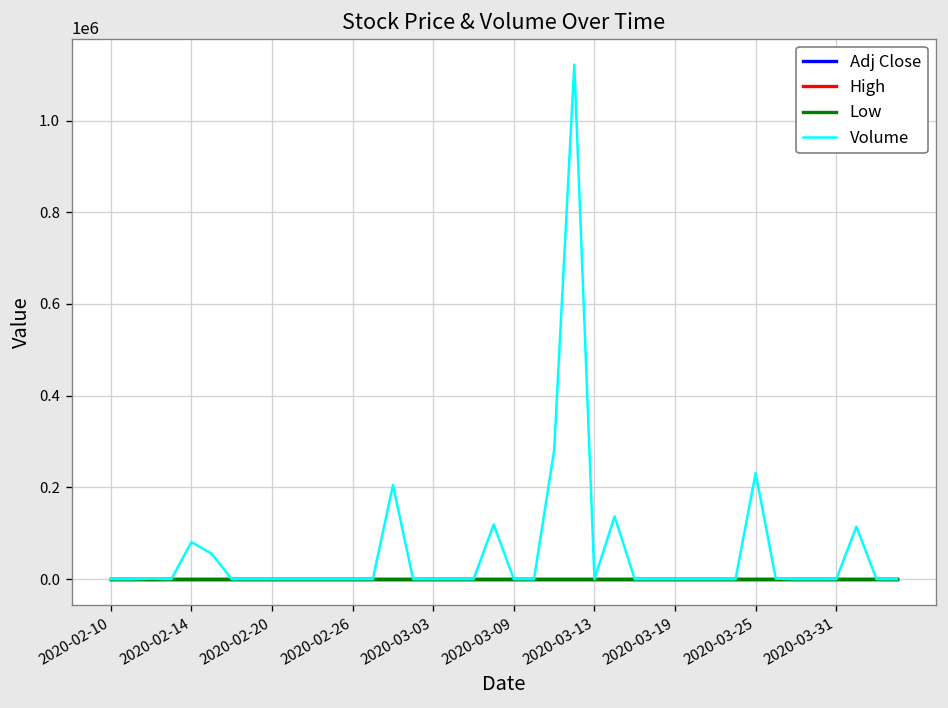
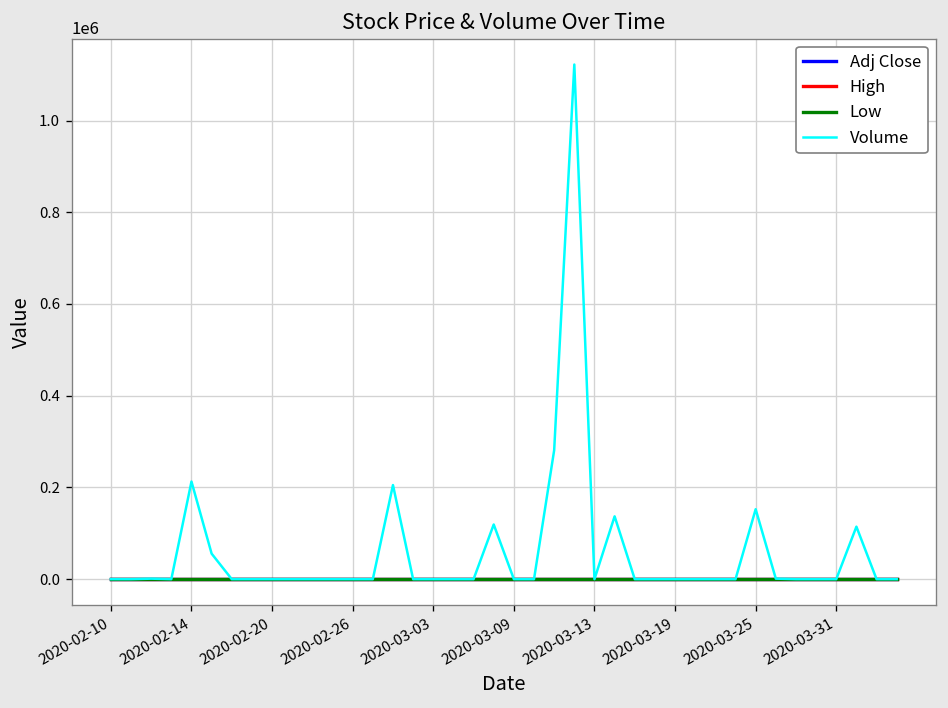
Volume, 2020-02-14: 80000 -> 210000
Volume, 2020-03-25: 230000 -> 150000
